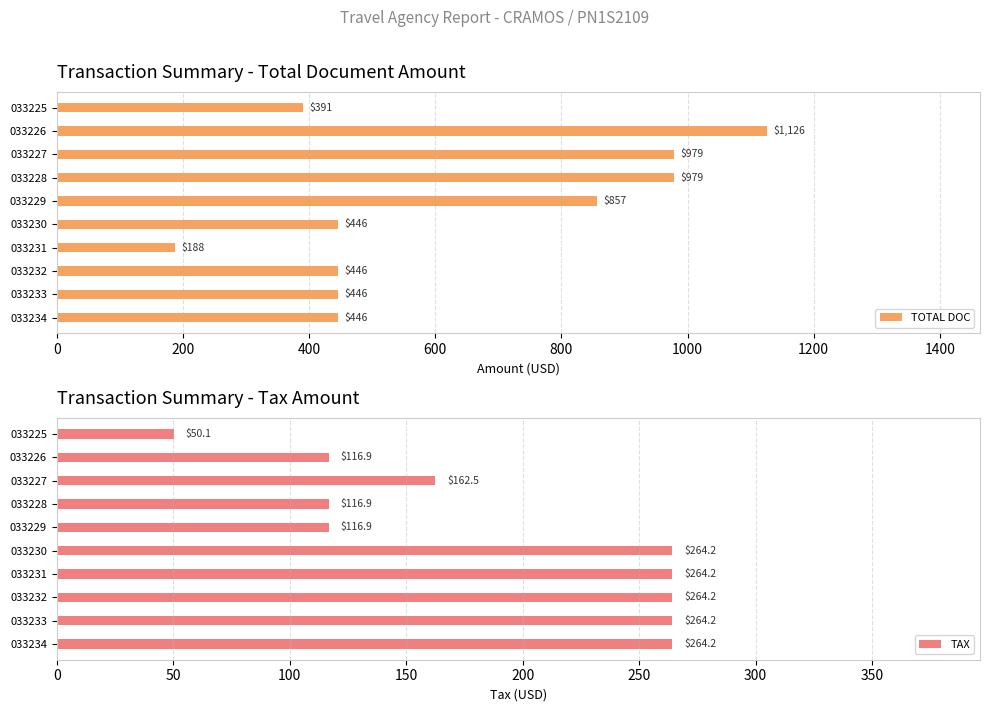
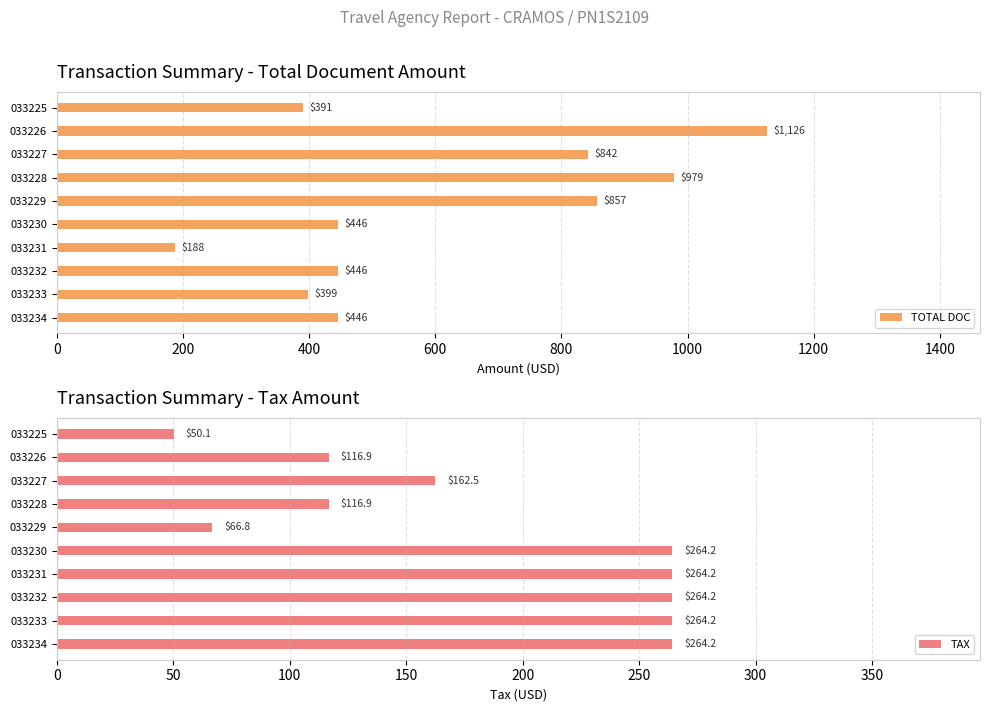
Transaction Summary - Total Document Amount, 033227: $979 -> $842
Transaction Summary - Total Document Amount, 033233: $446 -> $399
Transaction Summary - Tax Amount, 033229: $116.9 -> $66.8
